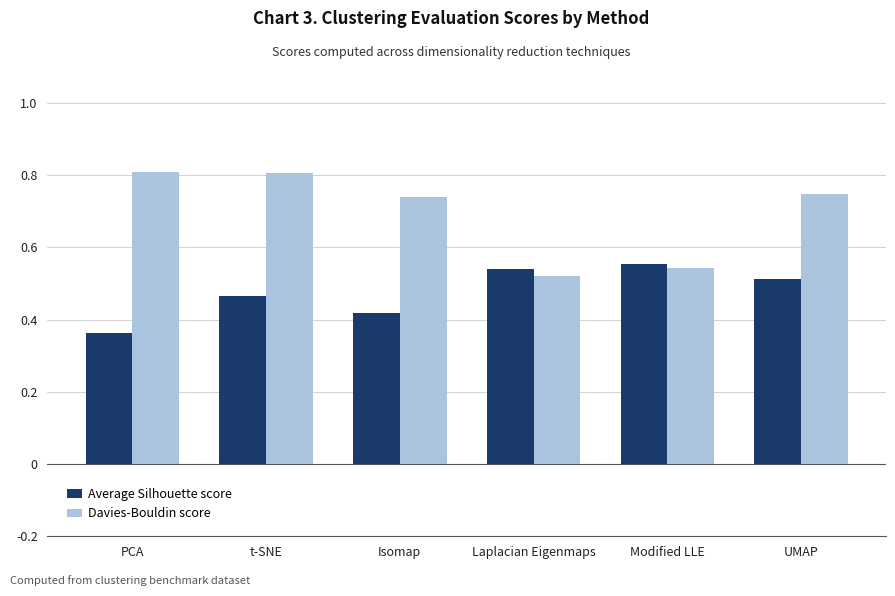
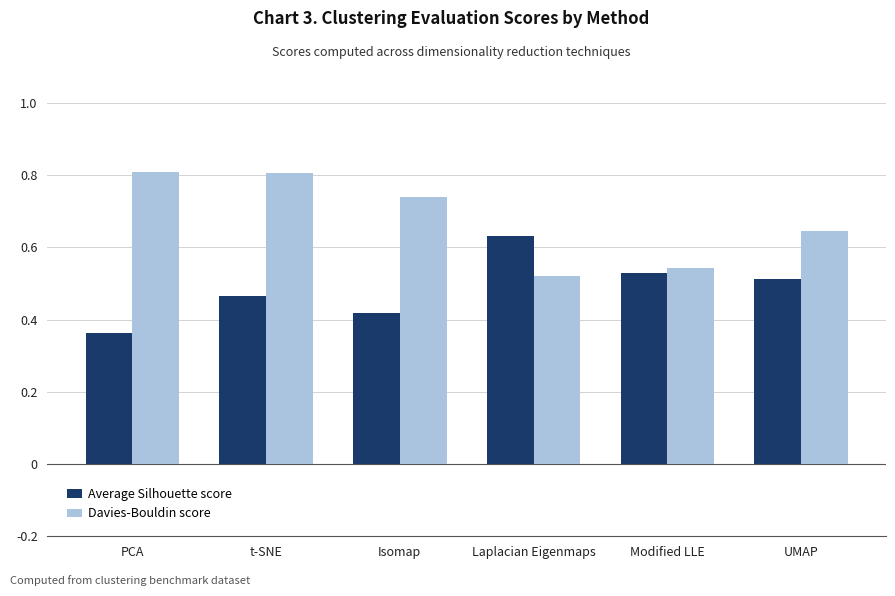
Average Silhouette score, Laplacian Eigenmaps: 0.54 -> 0.63
Average Silhouette score, Modified LLE: 0.55 -> 0.53
Davies-Bouldin score, UMAP: 0.75 -> 0.65
